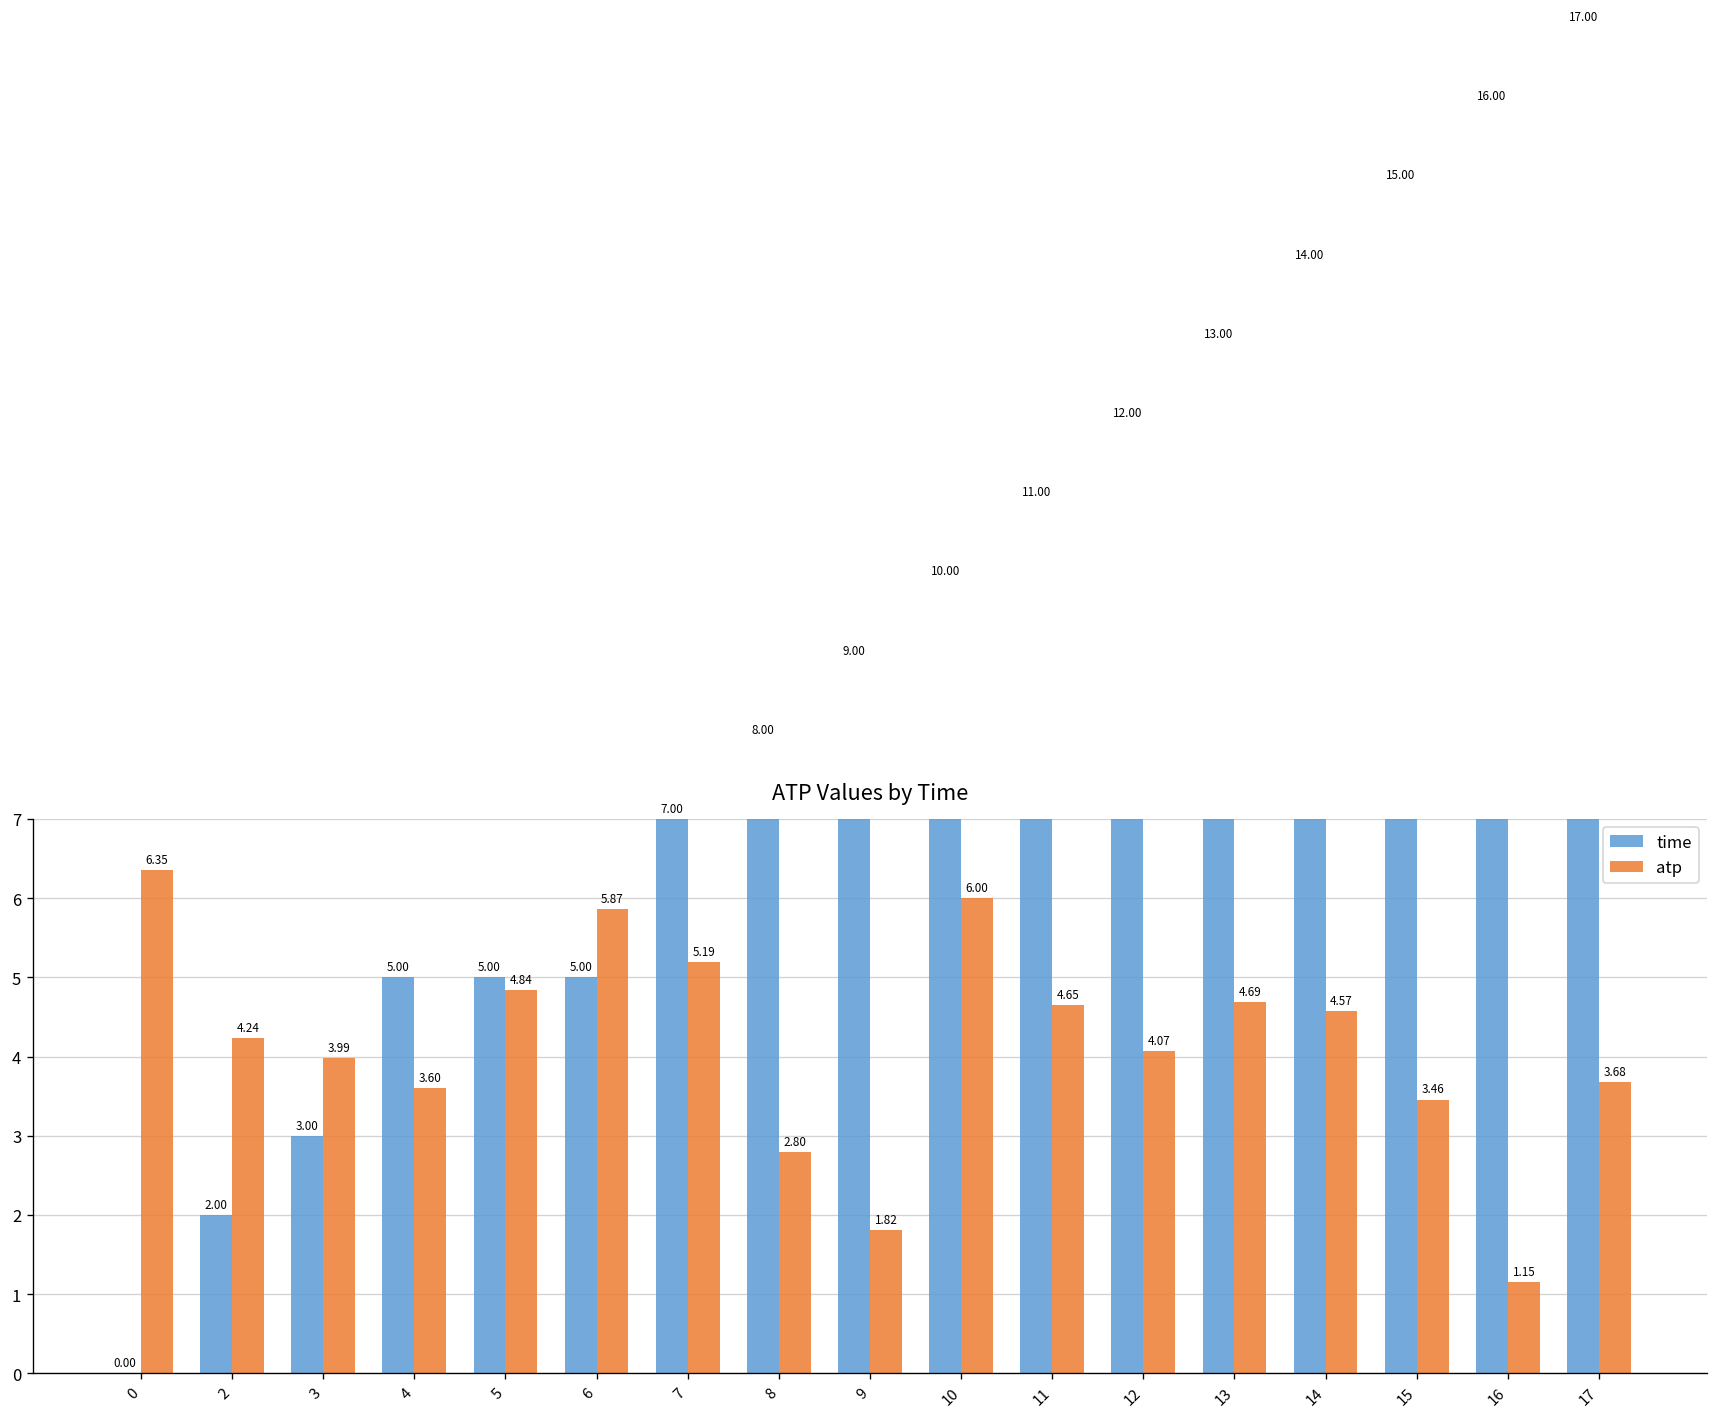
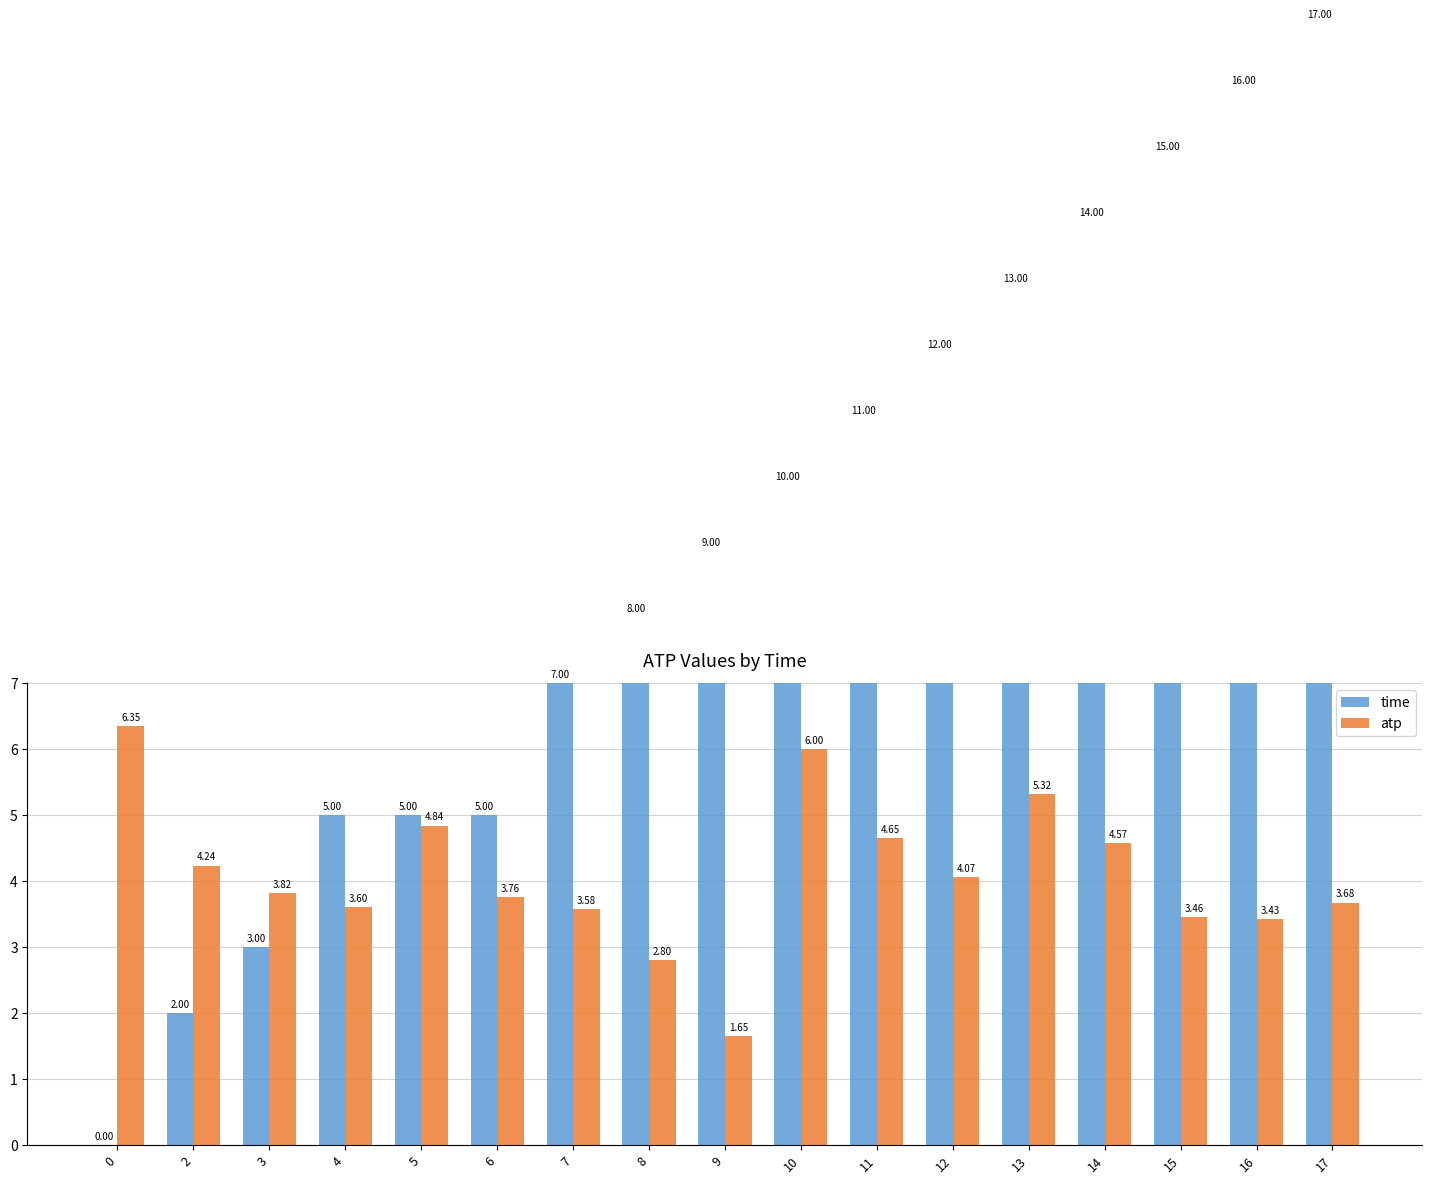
atp, 3: 3.99 -> 3.82
atp, 6: 5.87 -> 3.76
atp, 7: 5.19 -> 3.58
atp, 9: 1.82 -> 1.65
atp, 13: 4.69 -> 5.32
atp, 16: 1.15 -> 3.43
